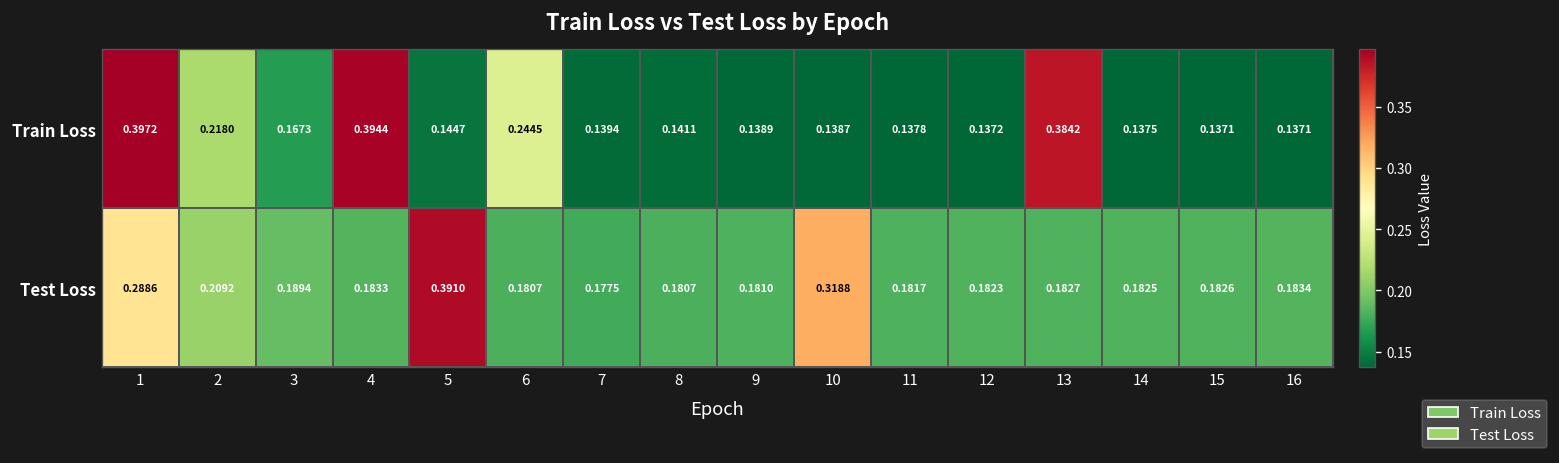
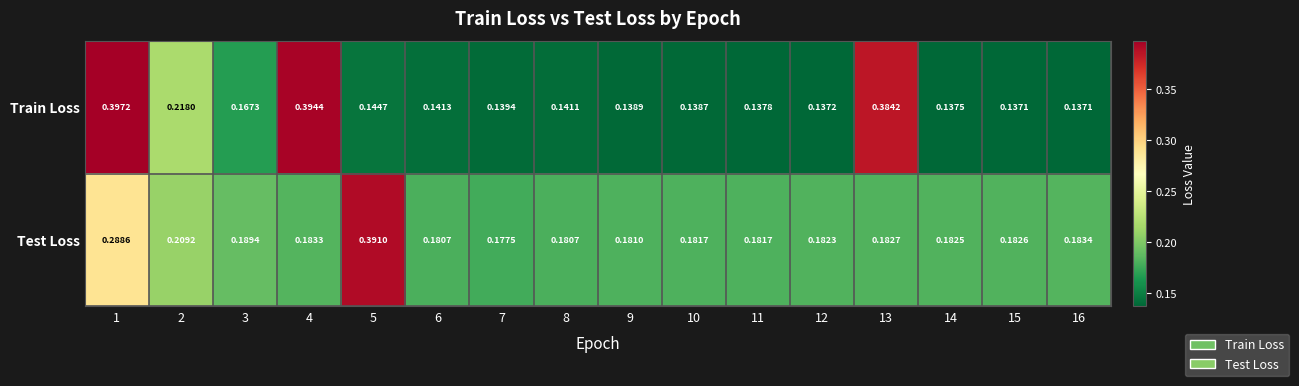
Train Loss, 6: 0.2445 -> 0.1413
Test Loss, 10: 0.3188 -> 0.1817
